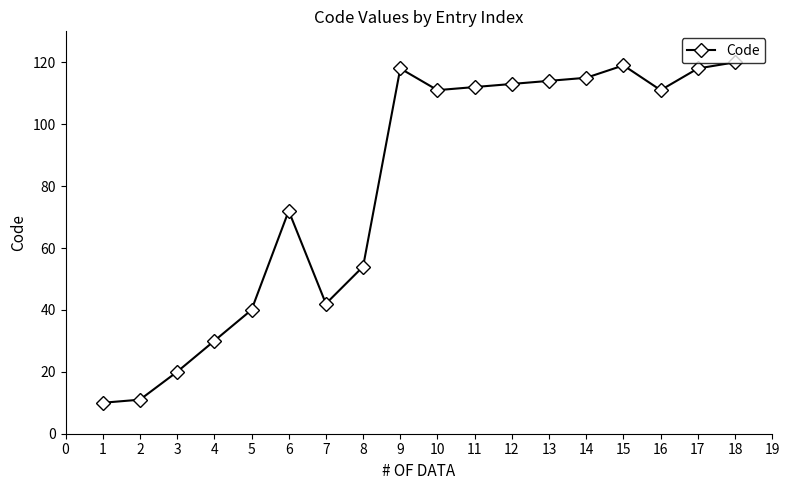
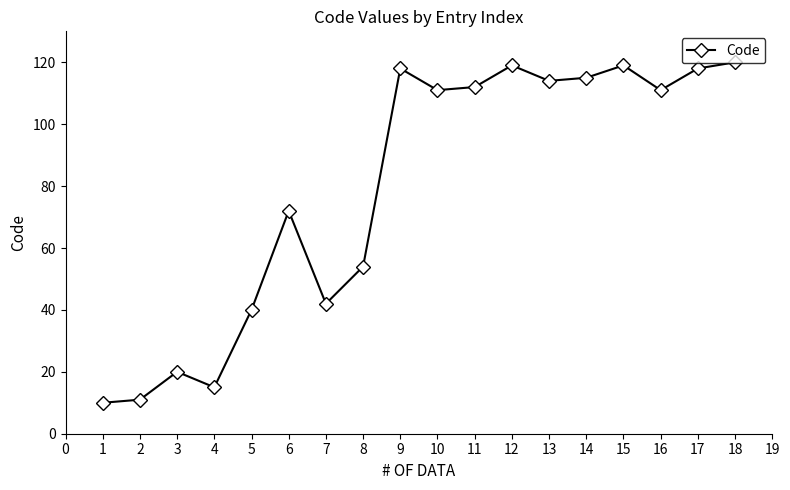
4: 30 -> 15
12: 113 -> 119
